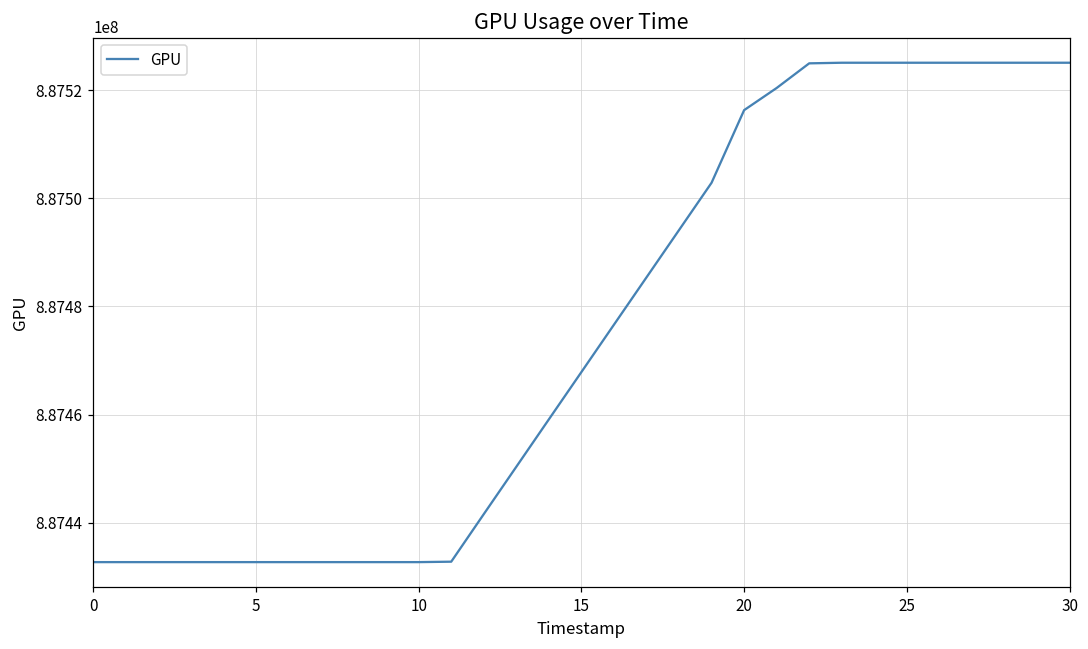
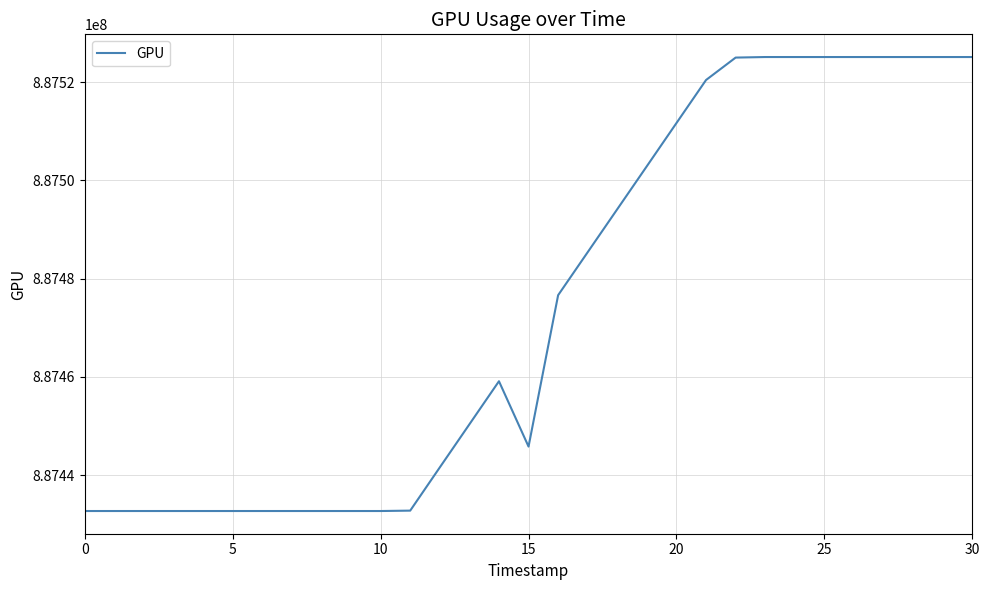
15: 887468000 -> 887446000
20: 887516000 -> 887512000
